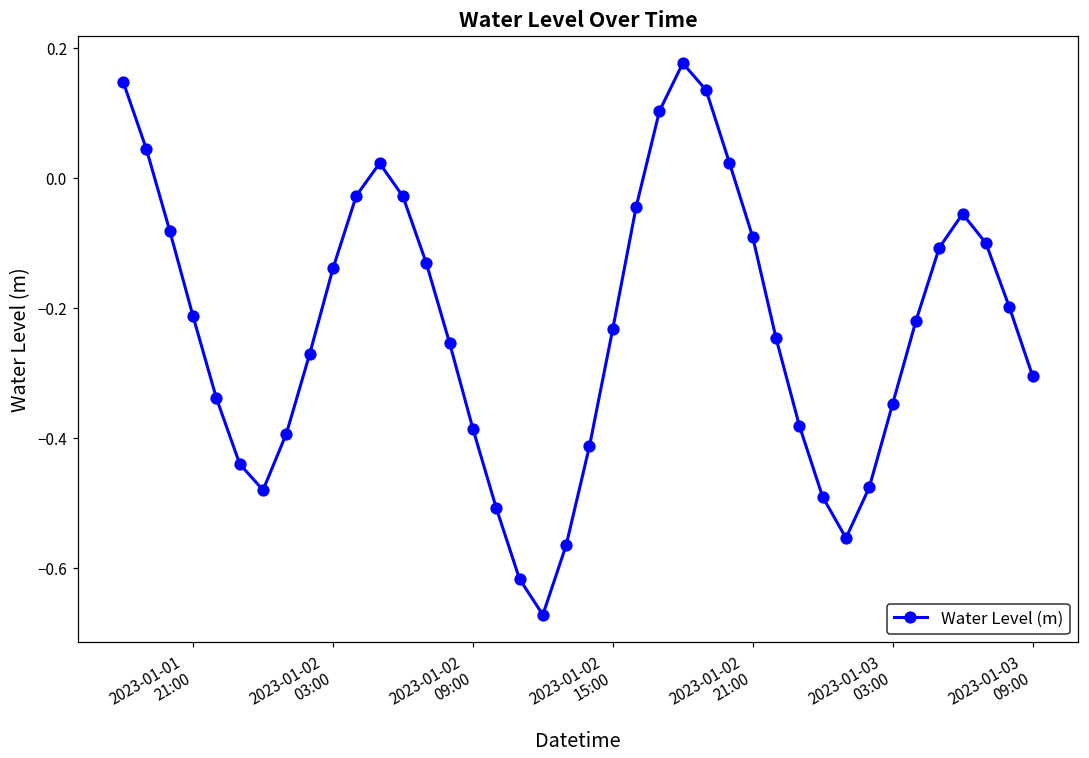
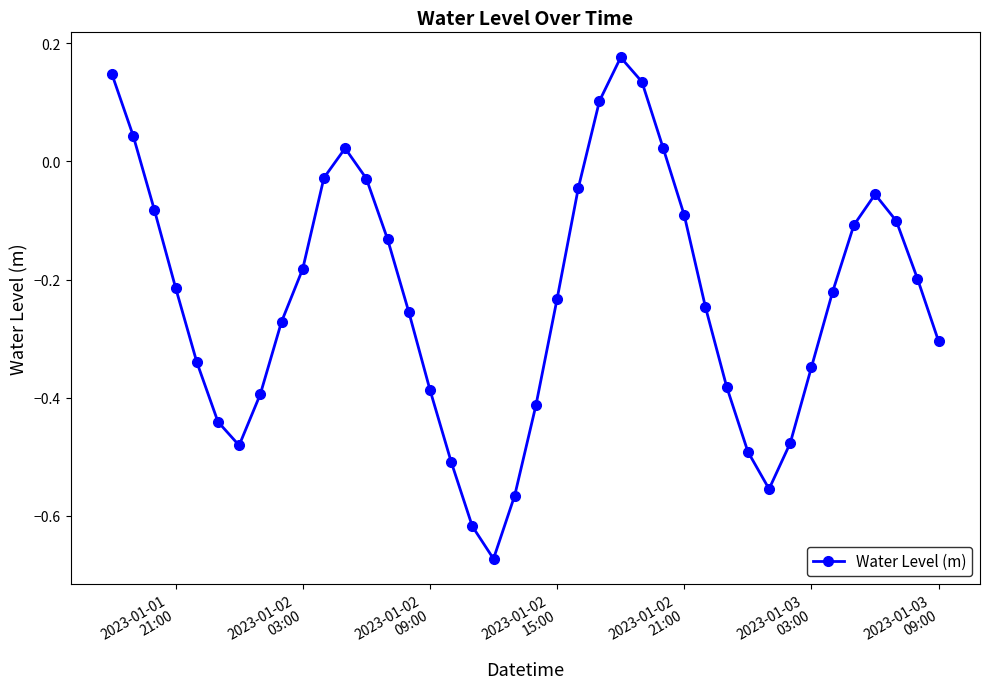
2023-01-02 03:00: -0.14 -> -0.18
